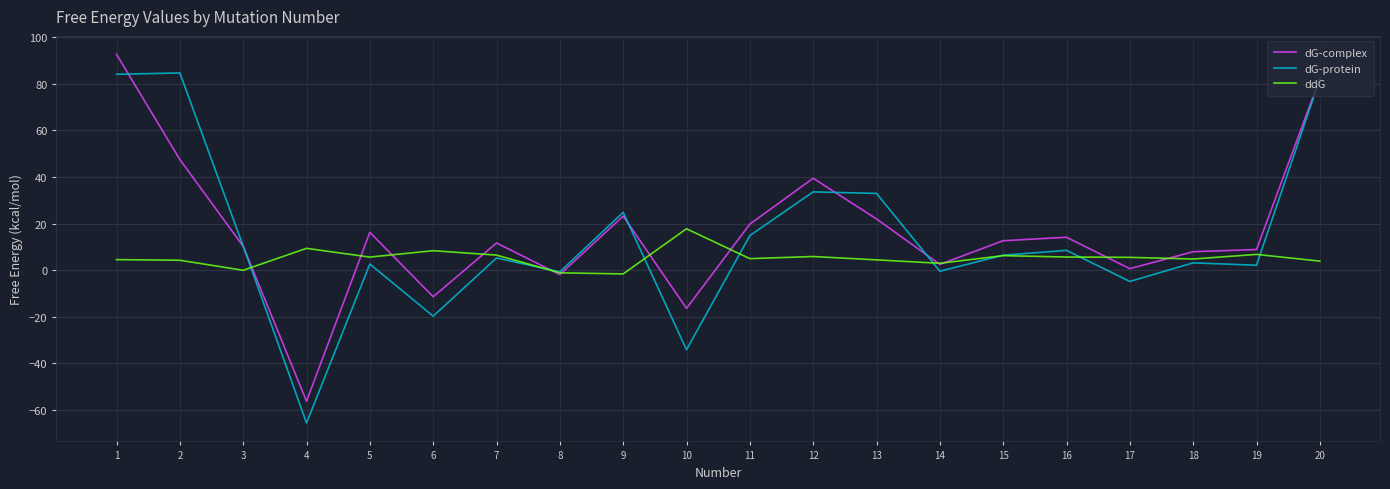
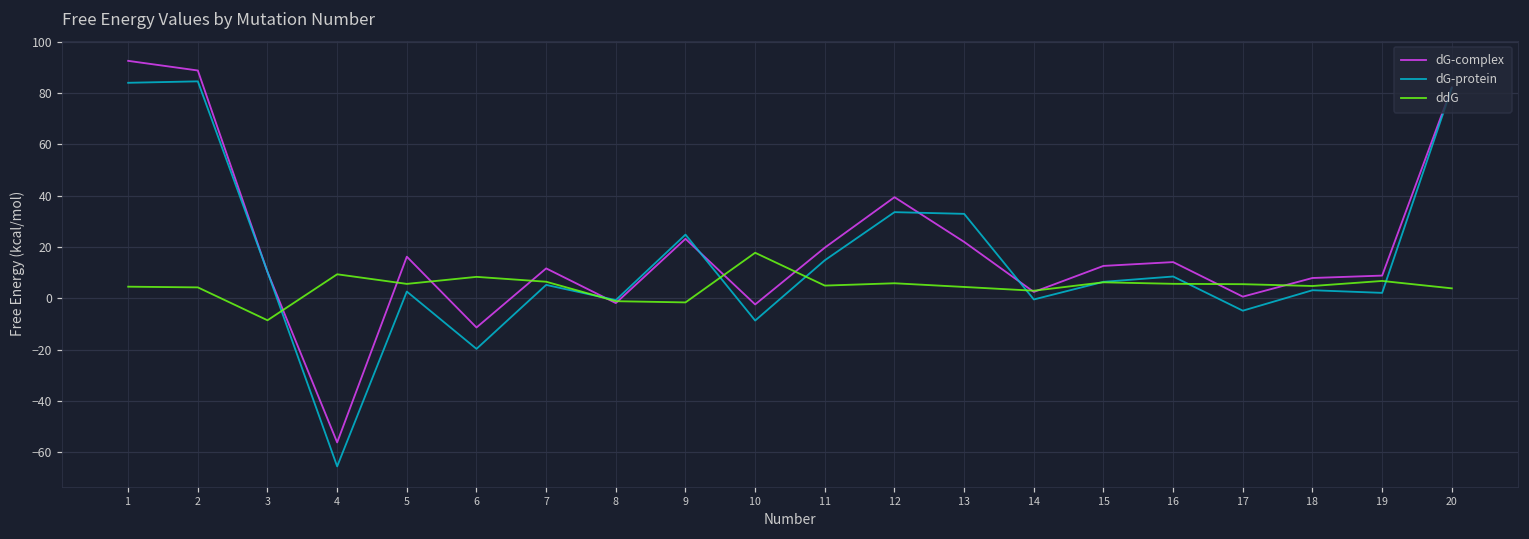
dG-complex, 2: 47 -> 89
ddG, 3: 0 -> -9
dG-complex, 10: -16 -> -2
dG-protein, 10: -34 -> -9
